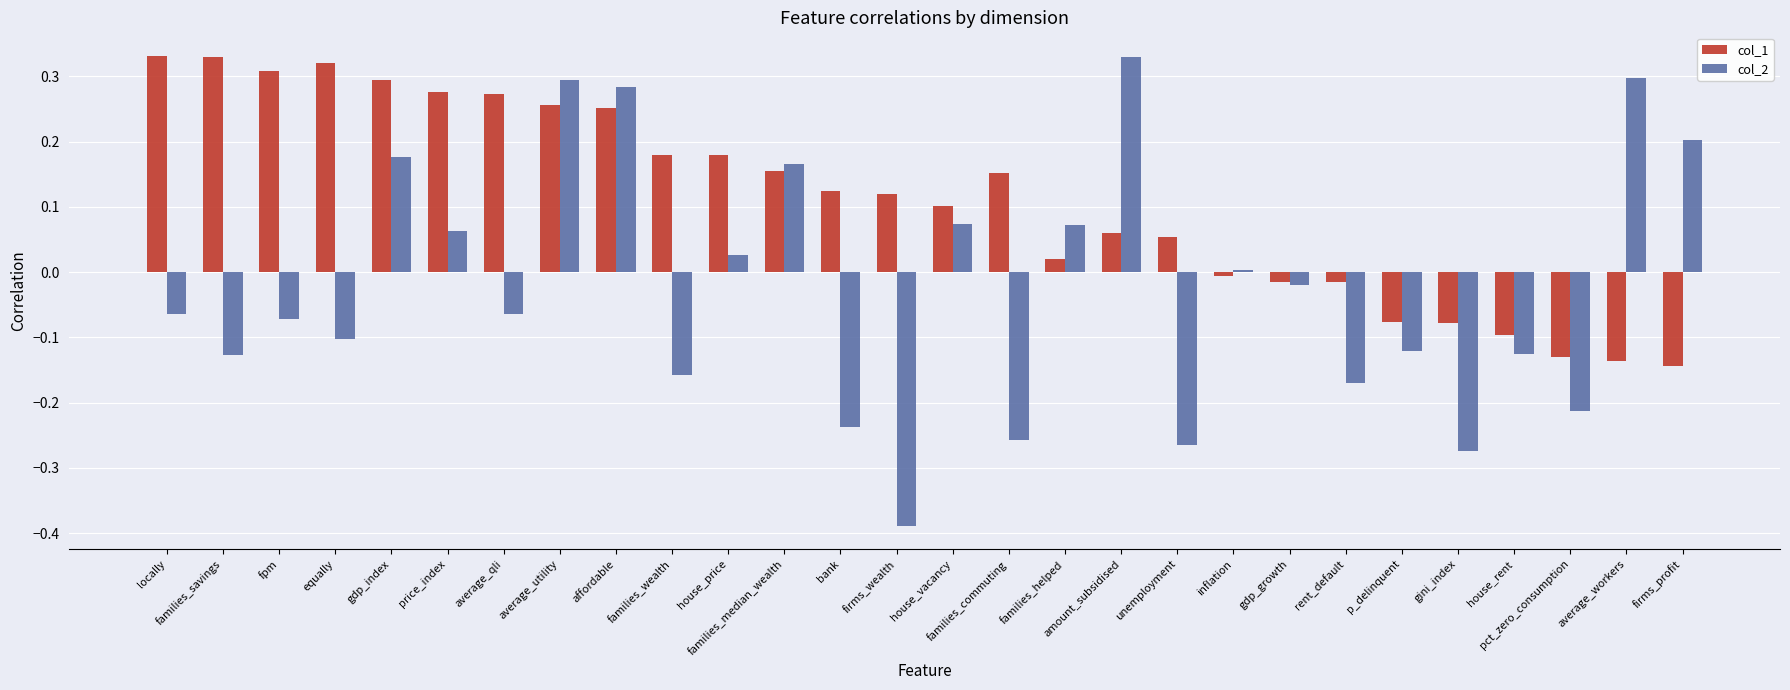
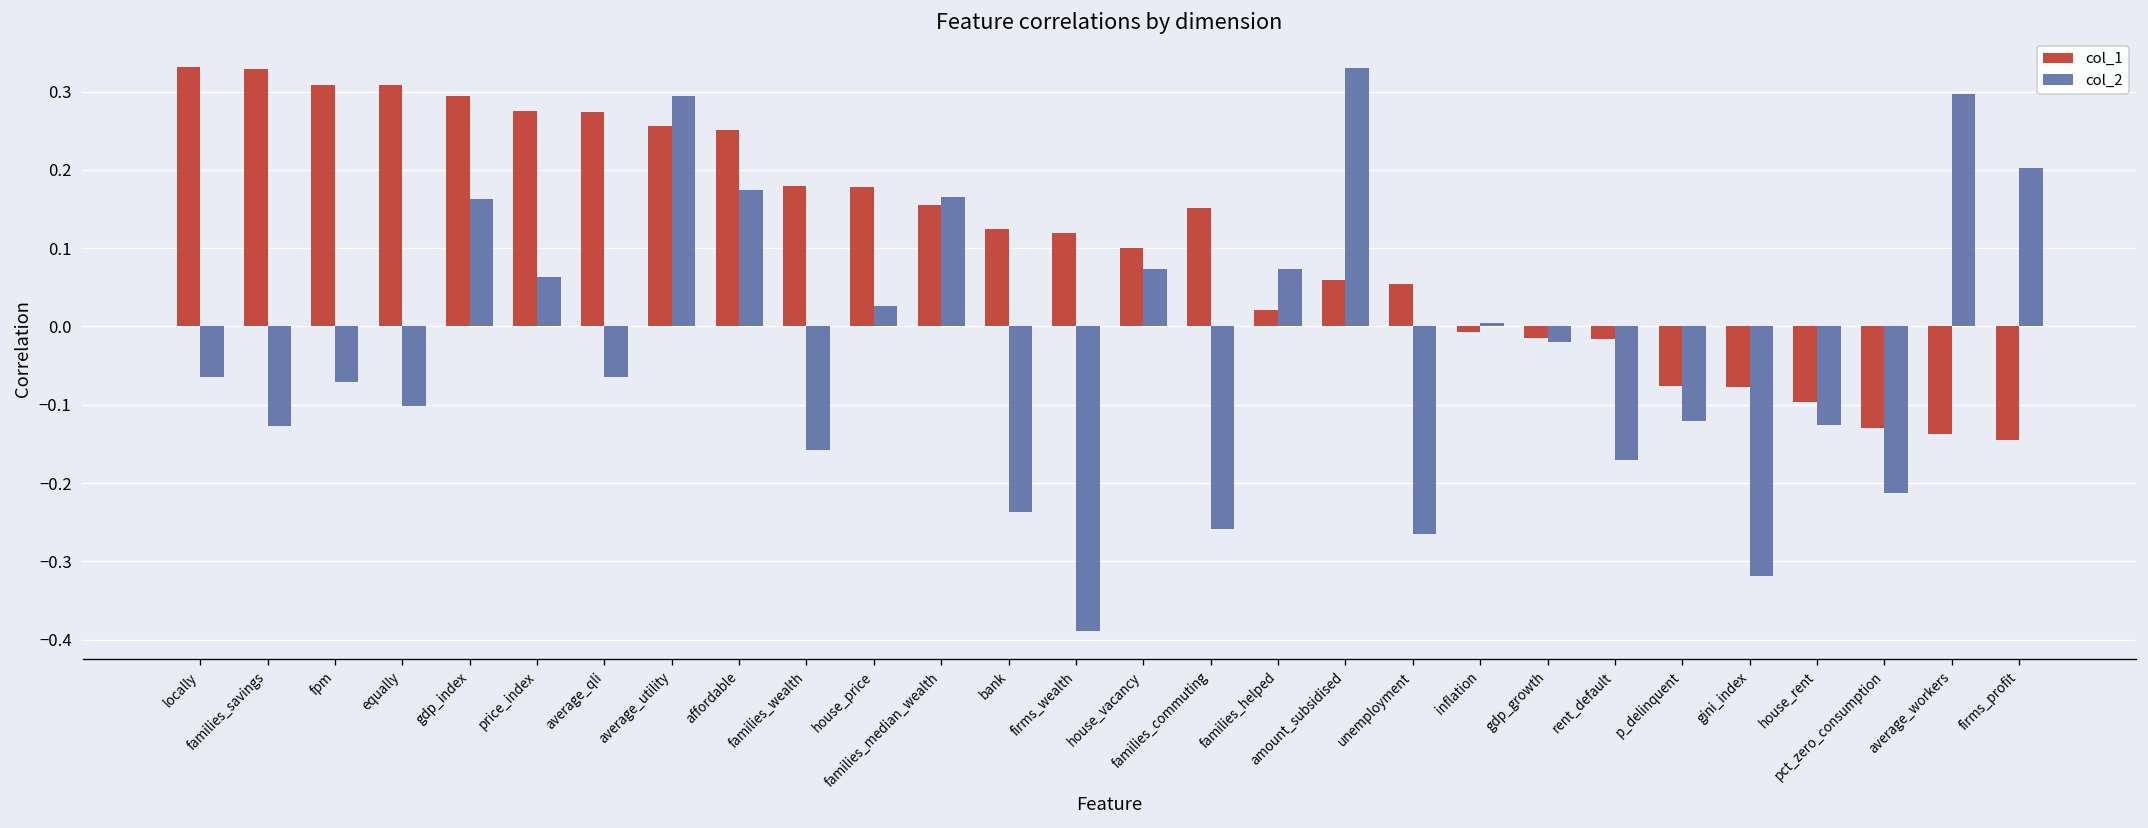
col_1, equally: 0.32 -> 0.31
col_2, gdp_index: 0.18 -> 0.16
col_2, affordable: 0.28 -> 0.17
col_2, gini_index: -0.27 -> -0.32
